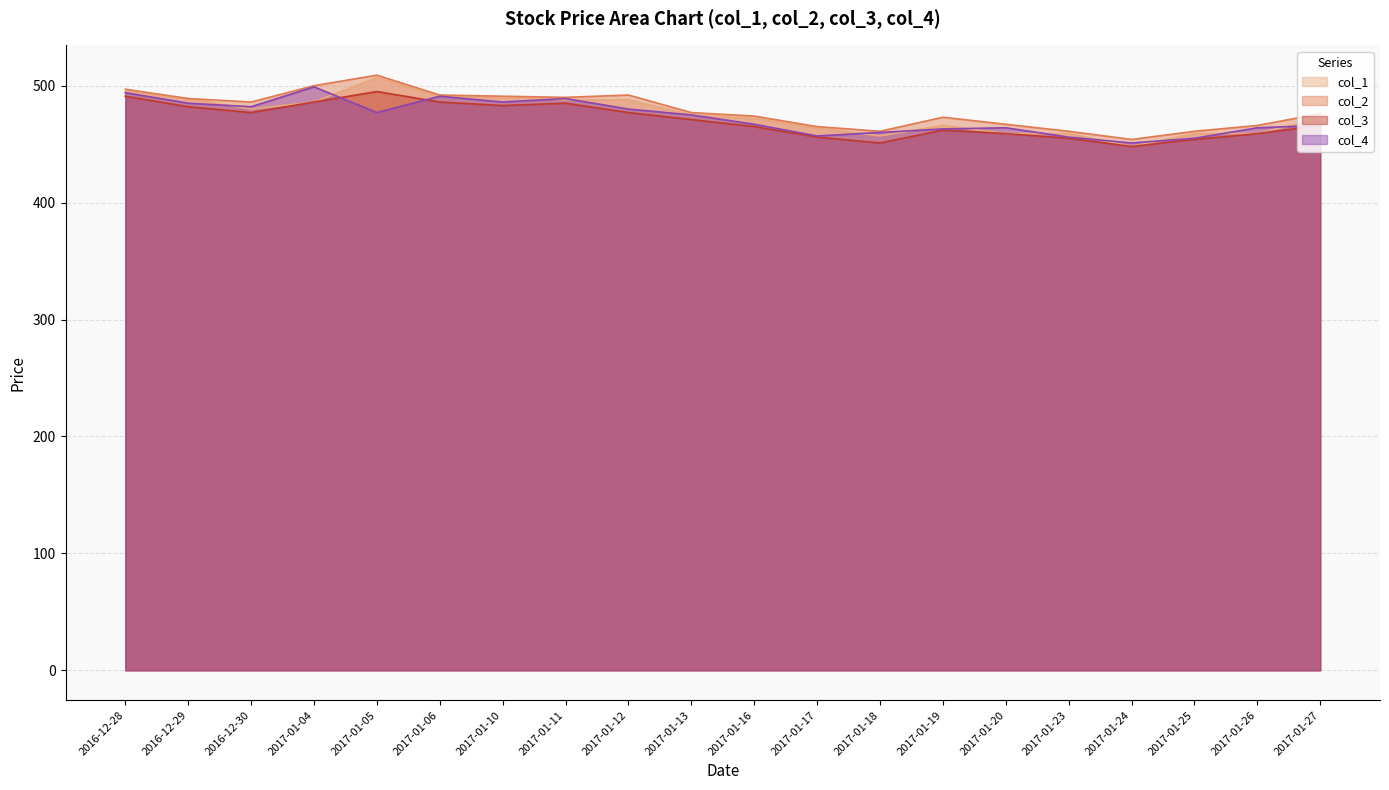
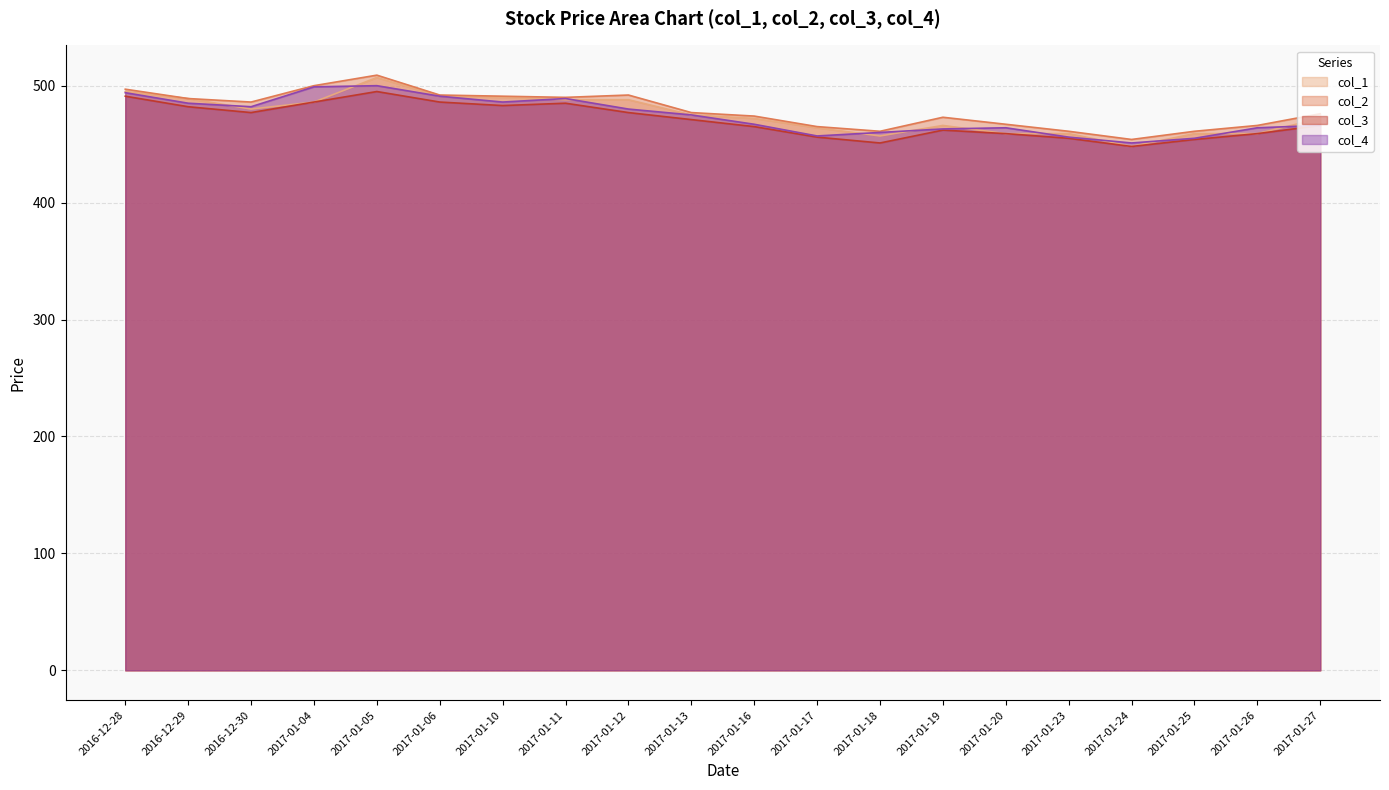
col_4, 2017-01-05: 477 -> 500
